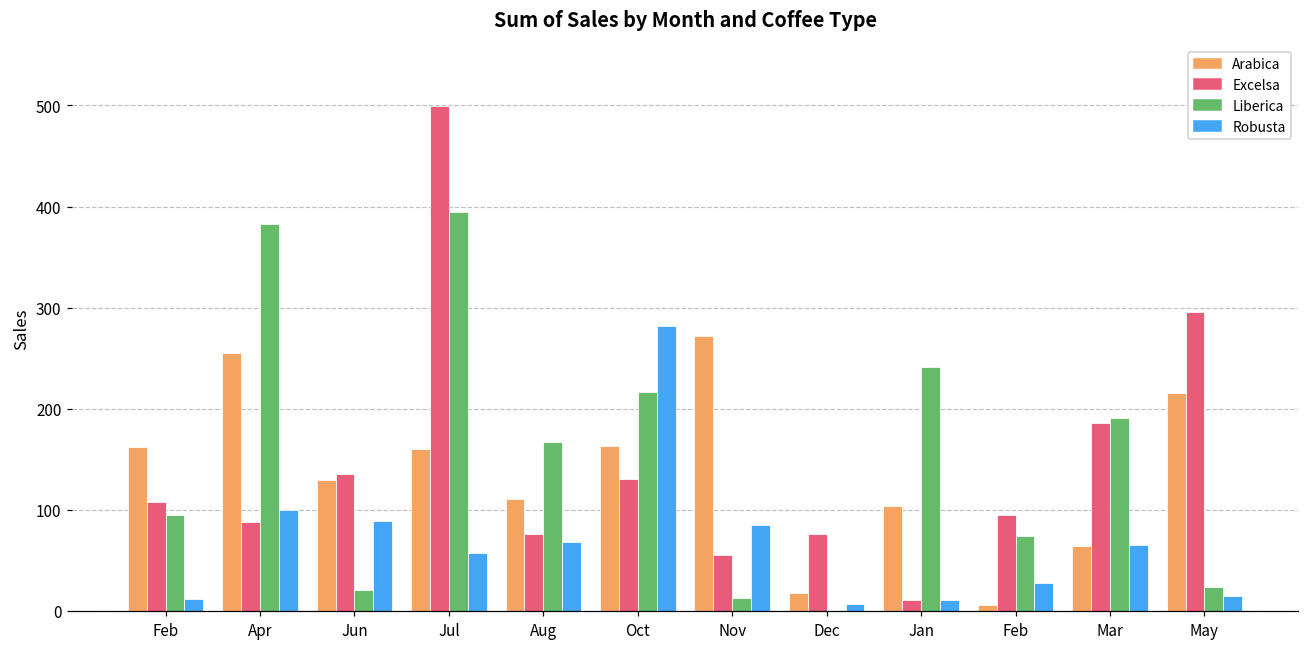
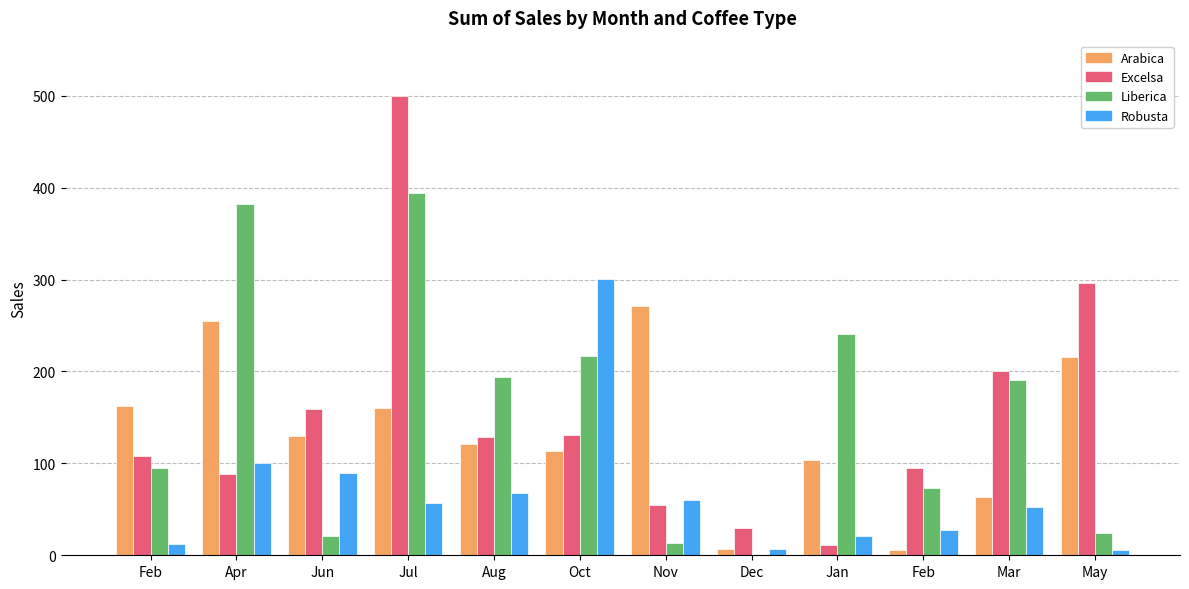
Excelsa, Jun: 140 -> 160
Arabica, Aug: 110 -> 120
Excelsa, Aug: 80 -> 130
Liberica, Aug: 170 -> 190
Arabica, Oct: 160 -> 110
Robusta, Oct: 280 -> 300
Robusta, Nov: 80 -> 60
Arabica, Dec: 20 -> 10
Excelsa, Dec: 80 -> 30
Robusta, Jan: 10 -> 20
Excelsa, Mar: 190 -> 200
Robusta, Mar: 70 -> 50
Robusta, May: 15 -> 5
